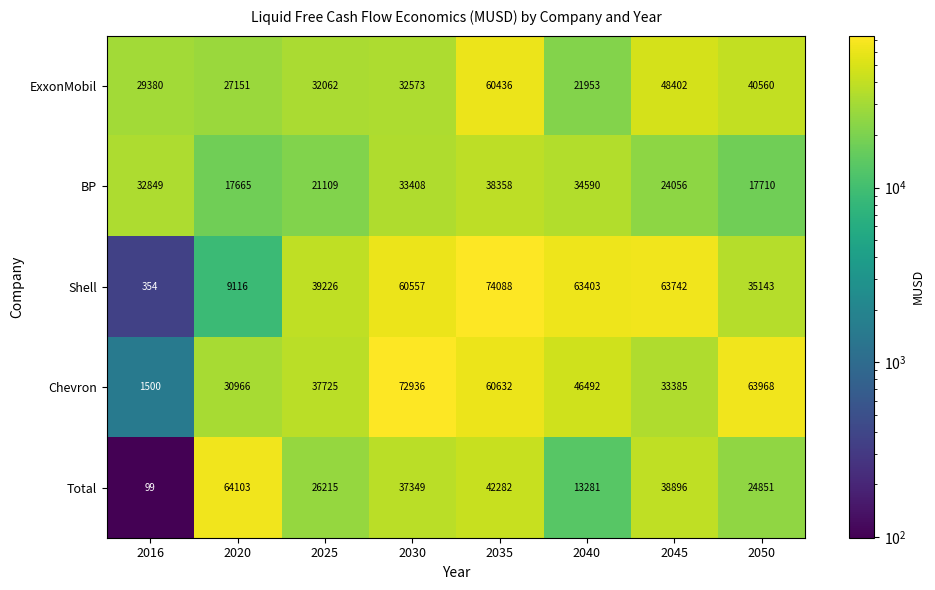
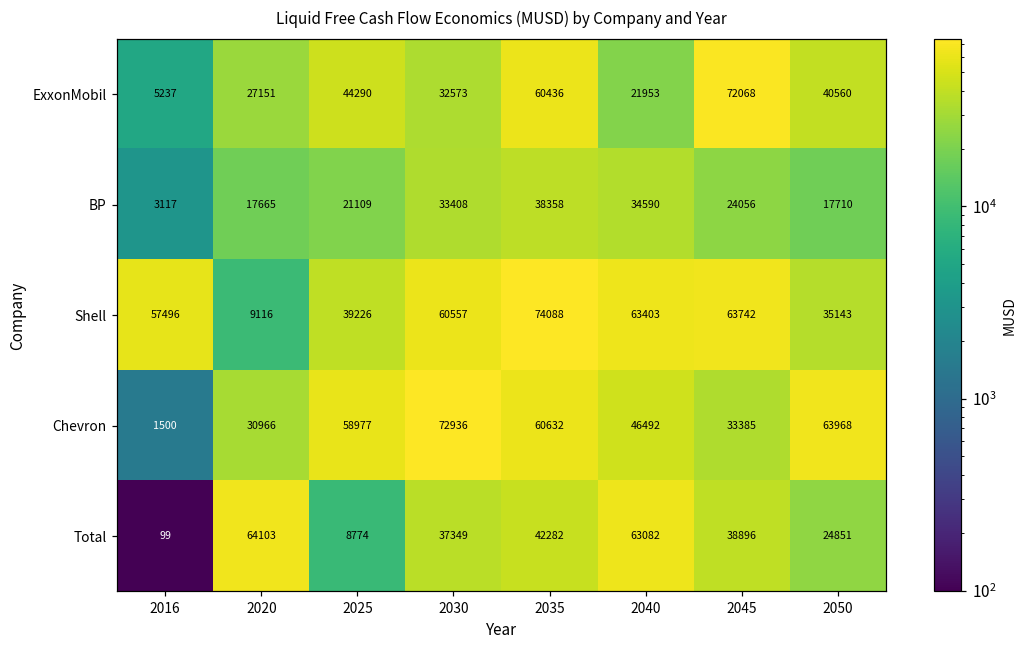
ExxonMobil, 2016: 29380 -> 5237
ExxonMobil, 2025: 32062 -> 44290
ExxonMobil, 2045: 48402 -> 72068
BP, 2016: 32849 -> 3117
Shell, 2016: 354 -> 57496
Chevron, 2025: 37725 -> 58977
Total, 2025: 26215 -> 8774
Total, 2040: 13281 -> 63082
